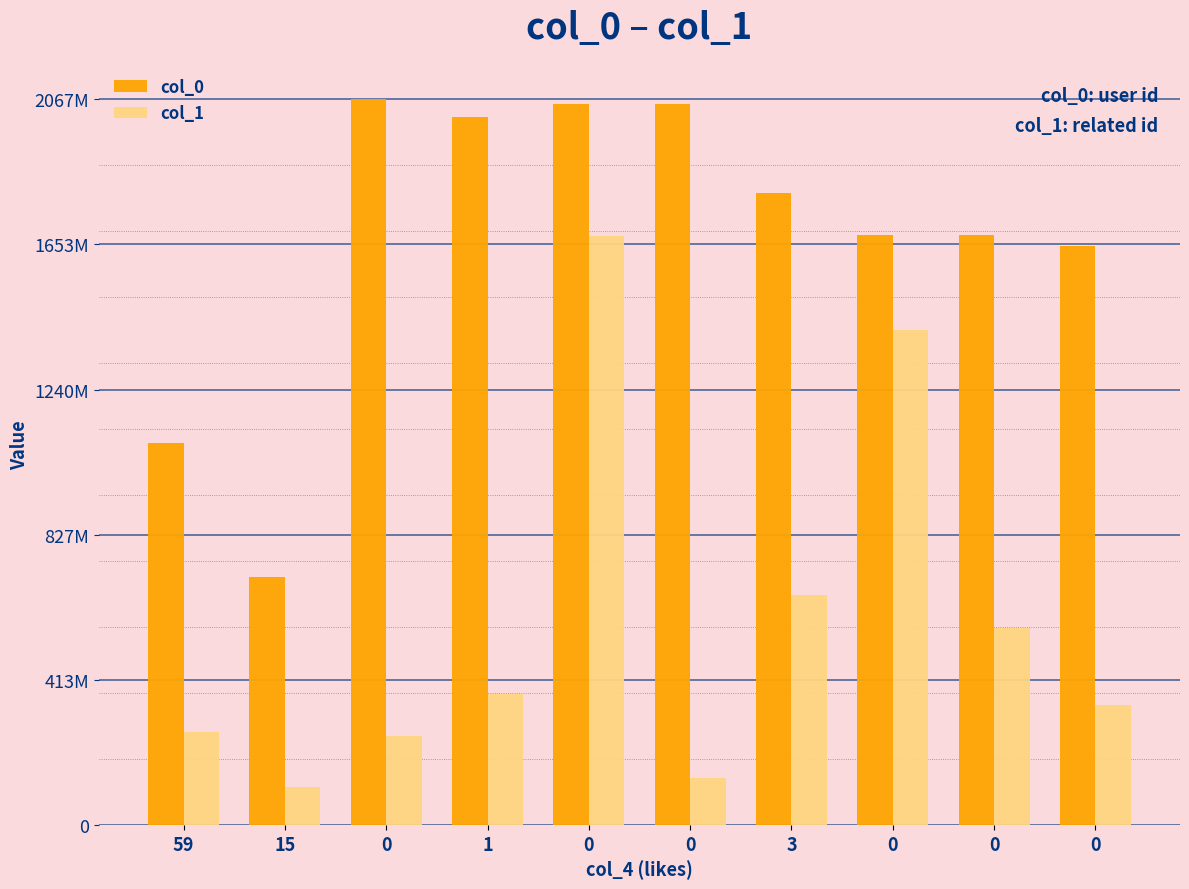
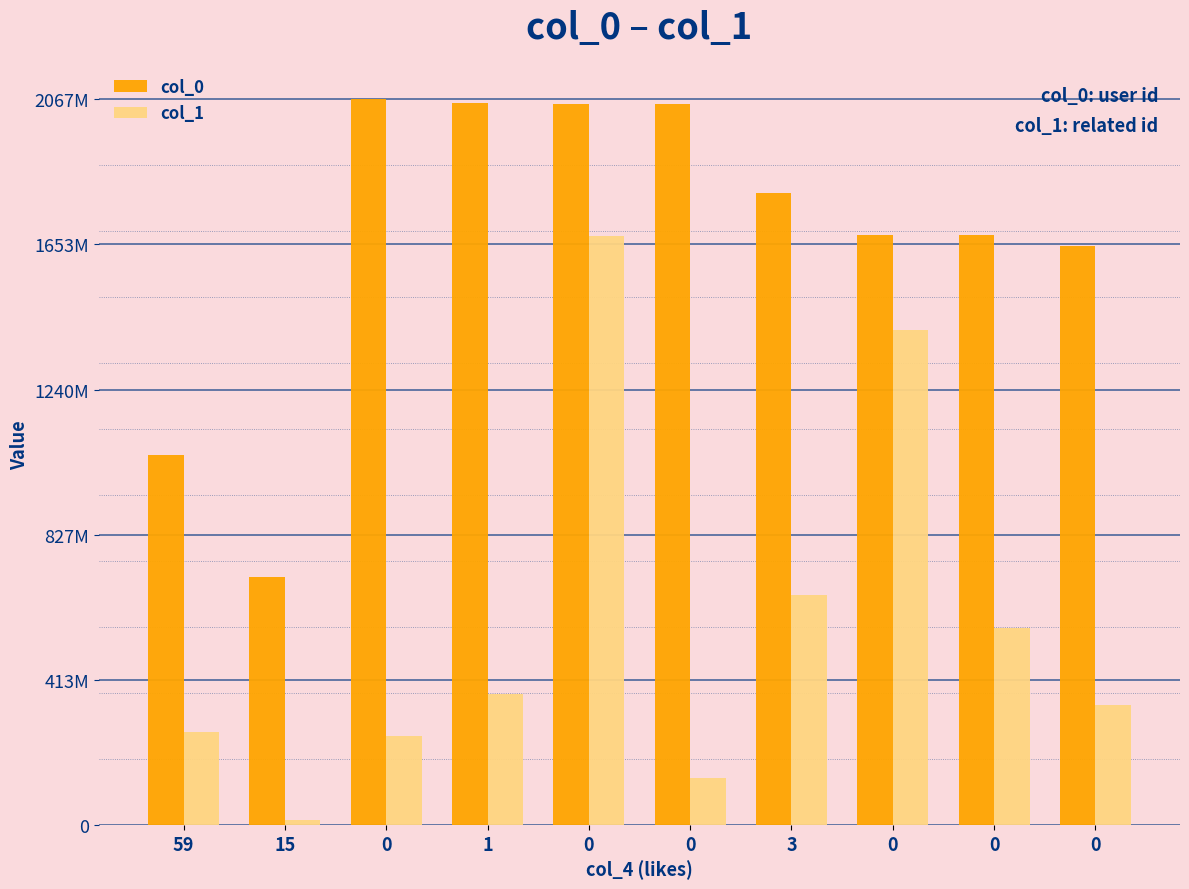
col_0, 59: 1090000000 -> 1050000000
col_1, 15: 110000000 -> 10000000
col_0, 1: 2020000000 -> 2050000000
